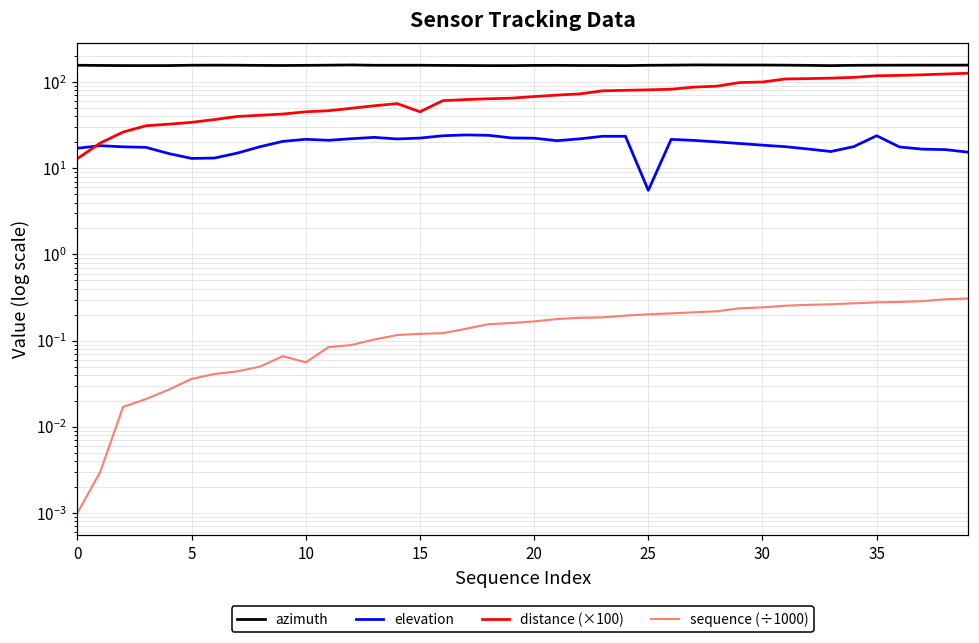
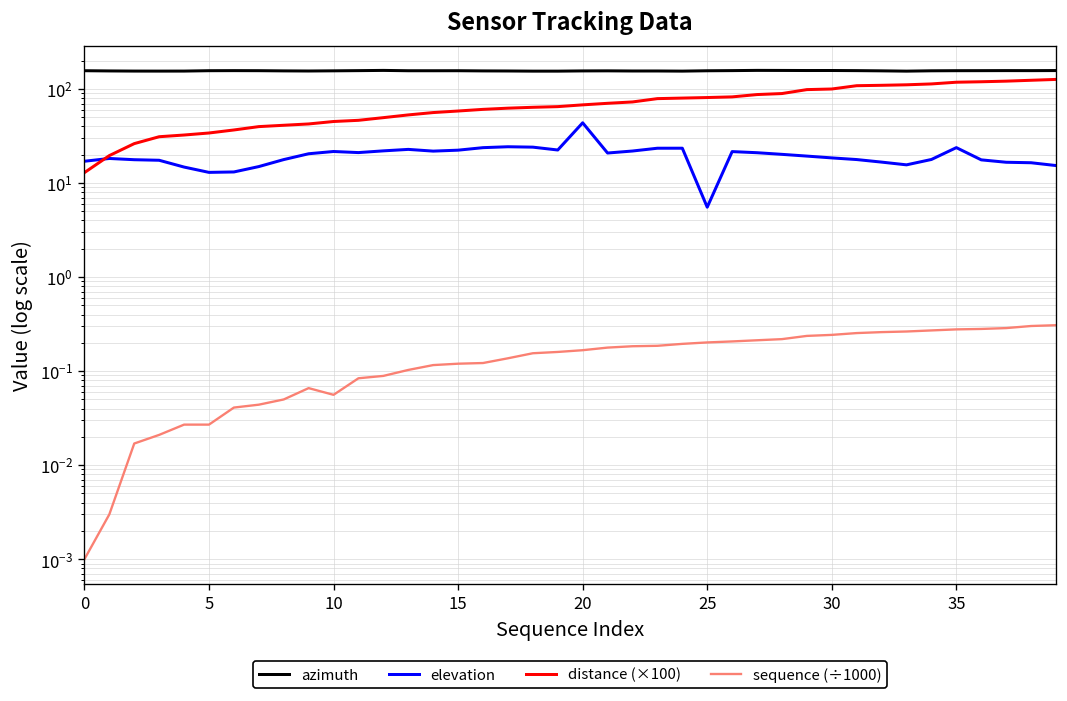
sequence (÷1000), 5: 0.04 -> 0.027
distance (×100), 15: 50 -> 60
elevation, 20: 22 -> 40
